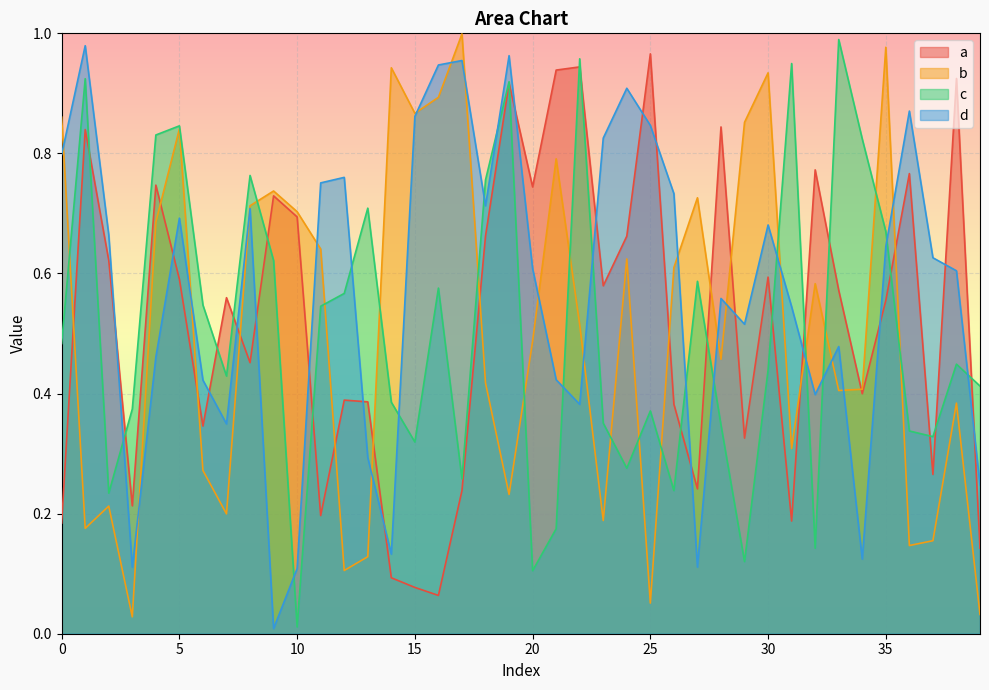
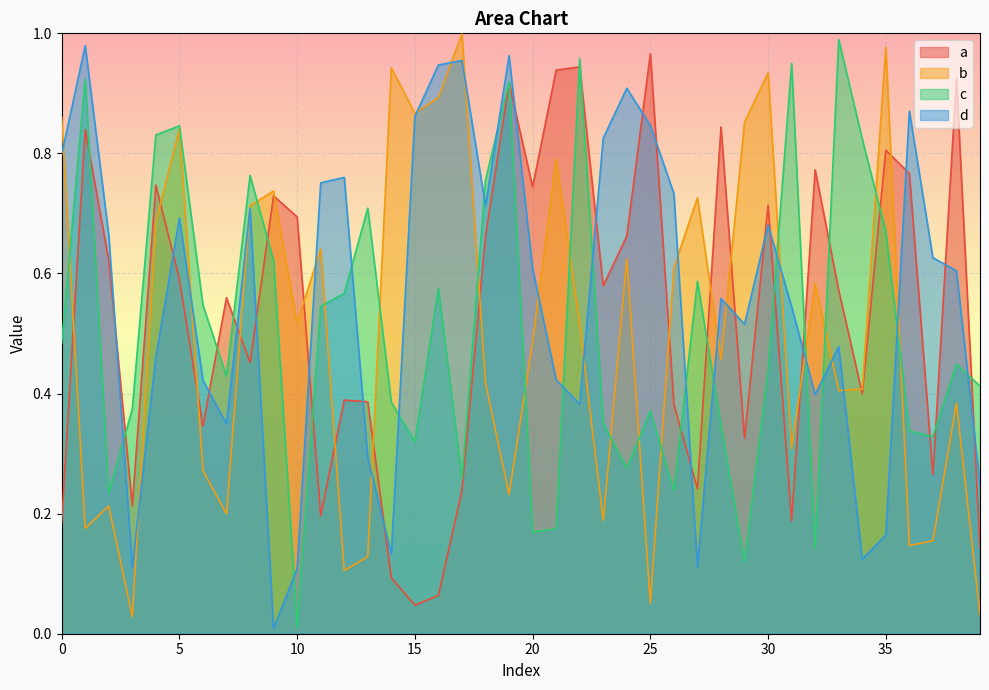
b, 10: 0.70 -> 0.52
a, 15: 0.08 -> 0.05
c, 20: 0.11 -> 0.17
a, 30: 0.59 -> 0.71
a, 35: 0.56 -> 0.81
d, 35: 0.64 -> 0.16
